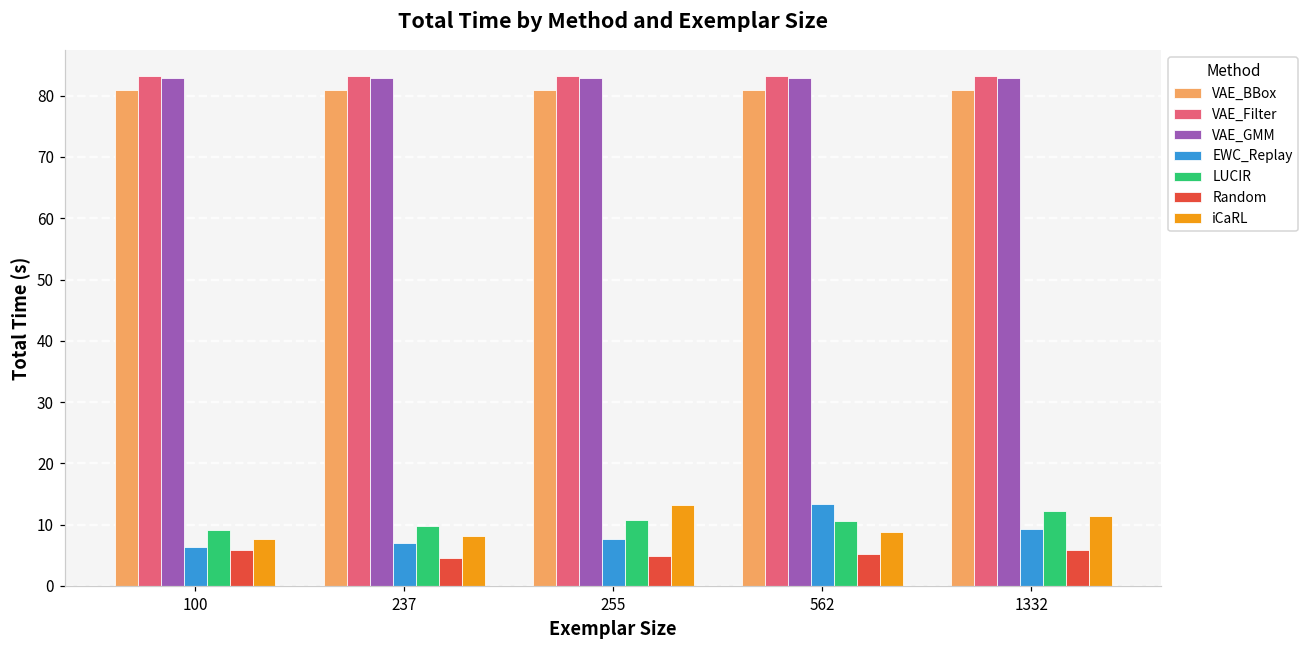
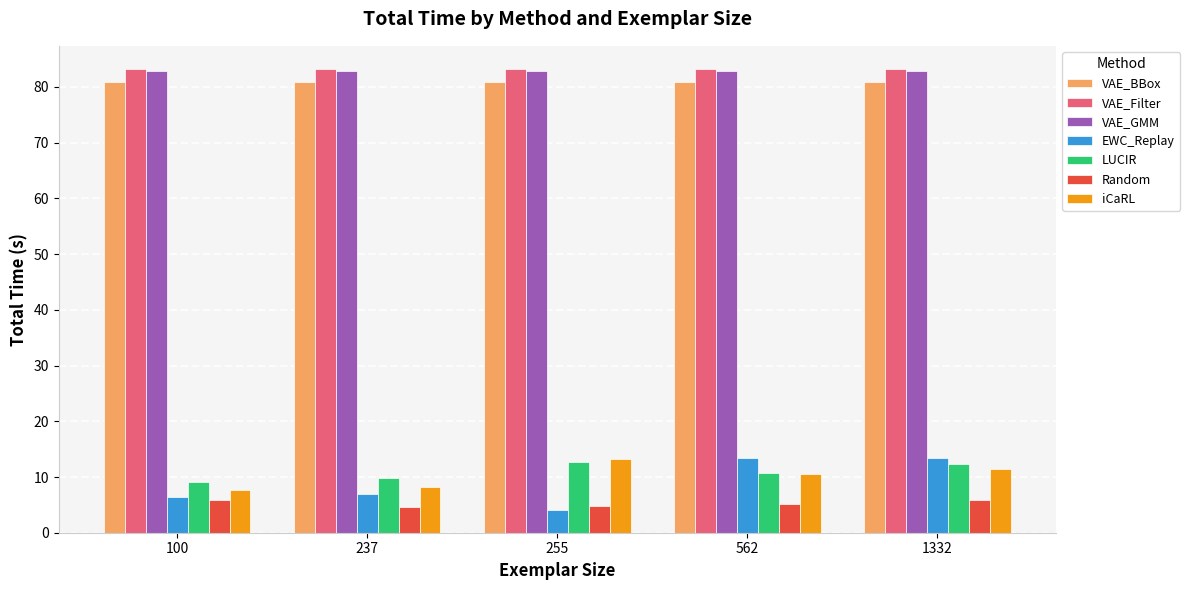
EWC_Replay, 255: 8 -> 4
LUCIR, 255: 11 -> 13
iCaRL, 562: 9 -> 10
EWC_Replay, 1332: 9 -> 13
